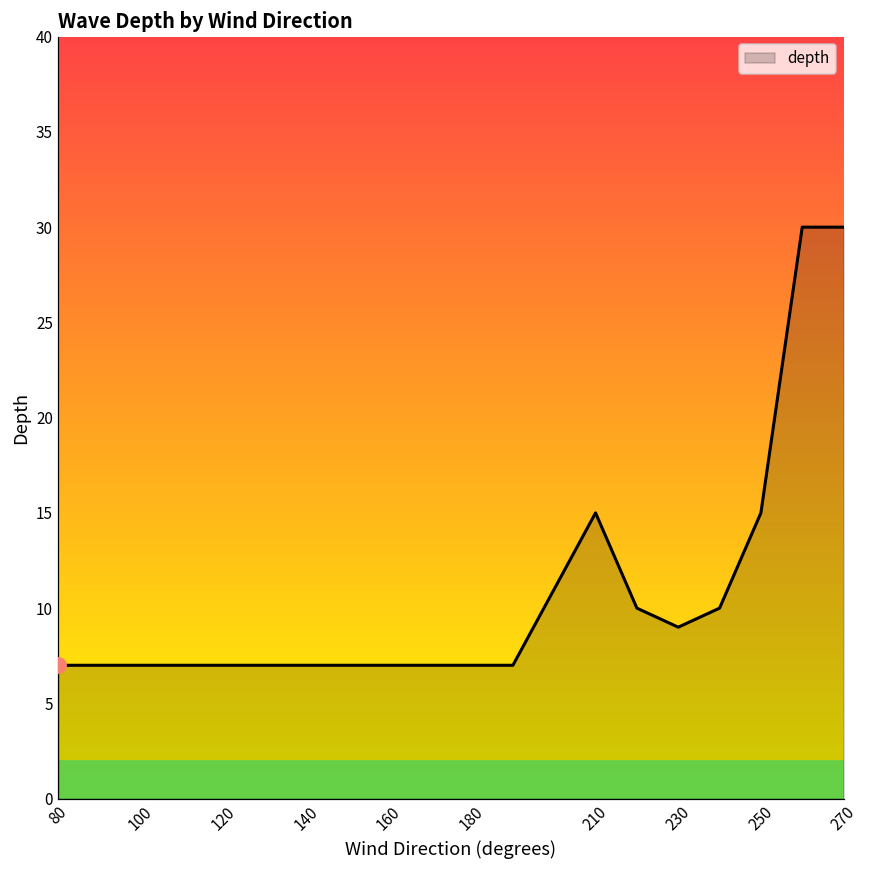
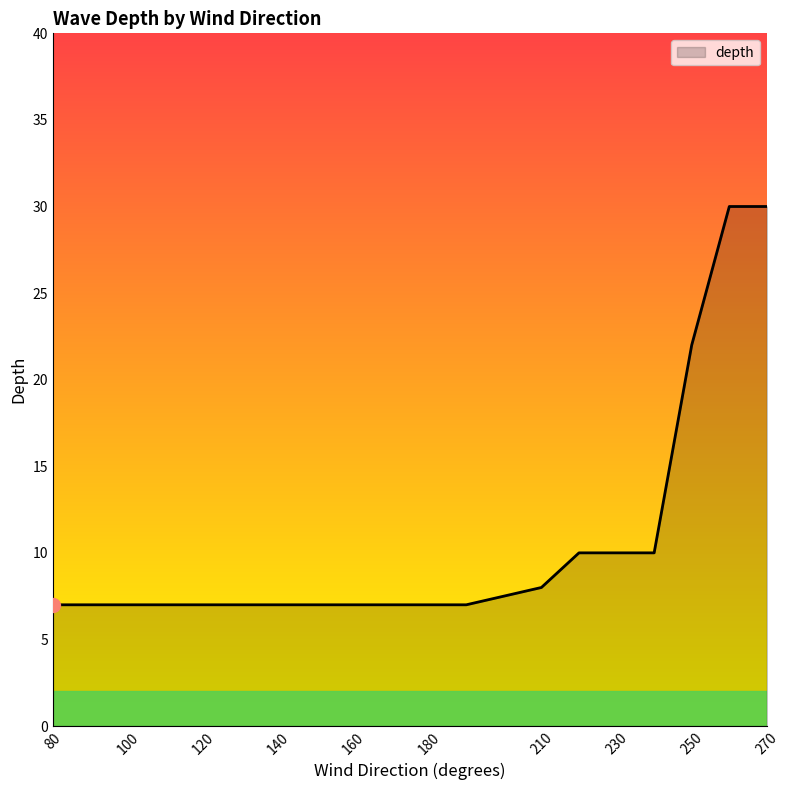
depth, 210: 15 -> 8
depth, 230: 9 -> 10
depth, 250: 15 -> 22
